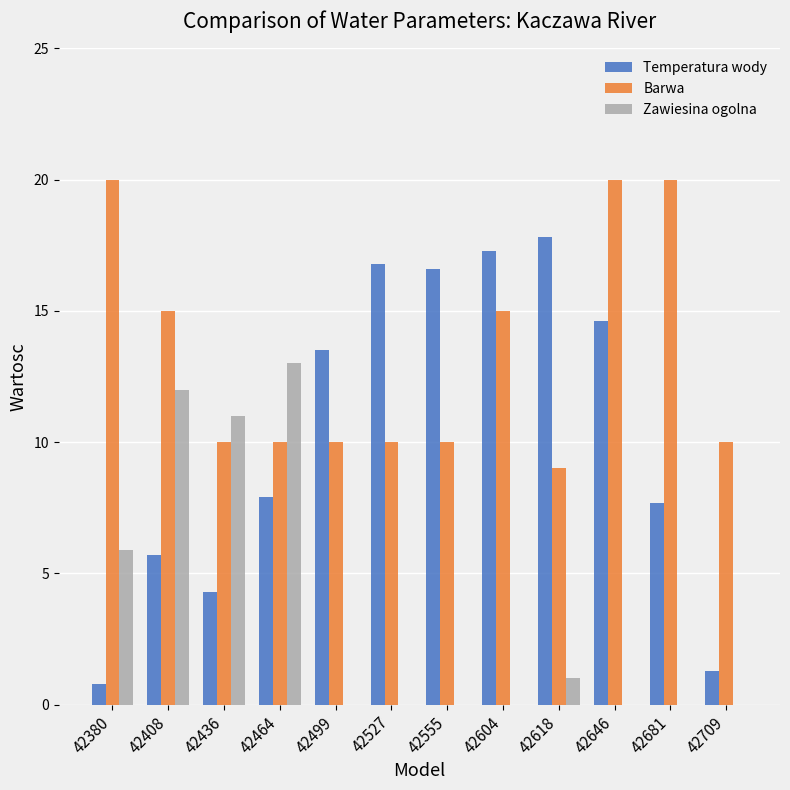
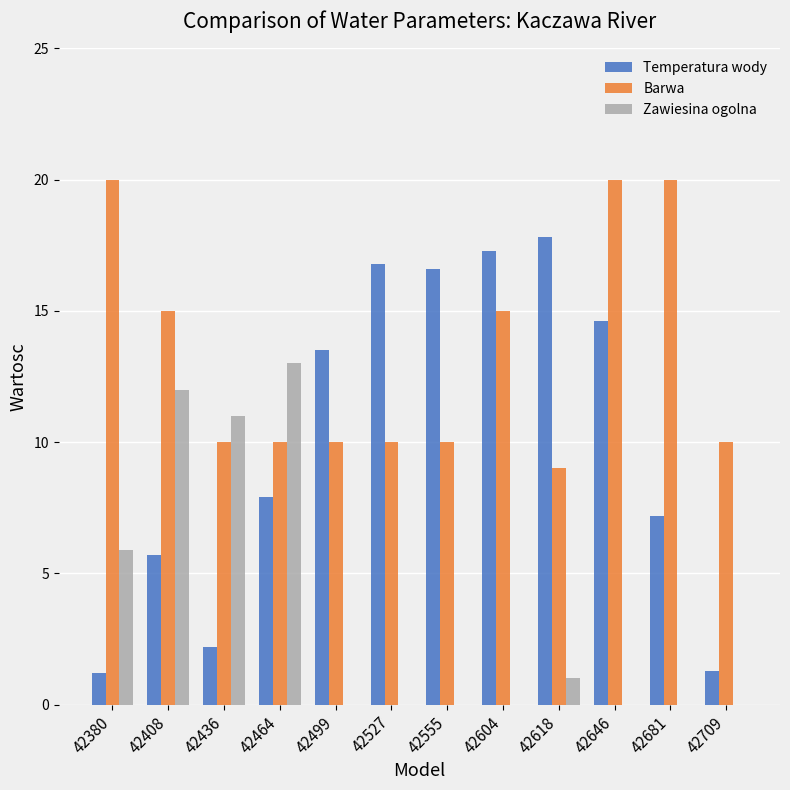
Temperatura wody, 42380: 0.8 -> 1.2
Temperatura wody, 42436: 4.3 -> 2.2
Temperatura wody, 42681: 7.7 -> 7.2
